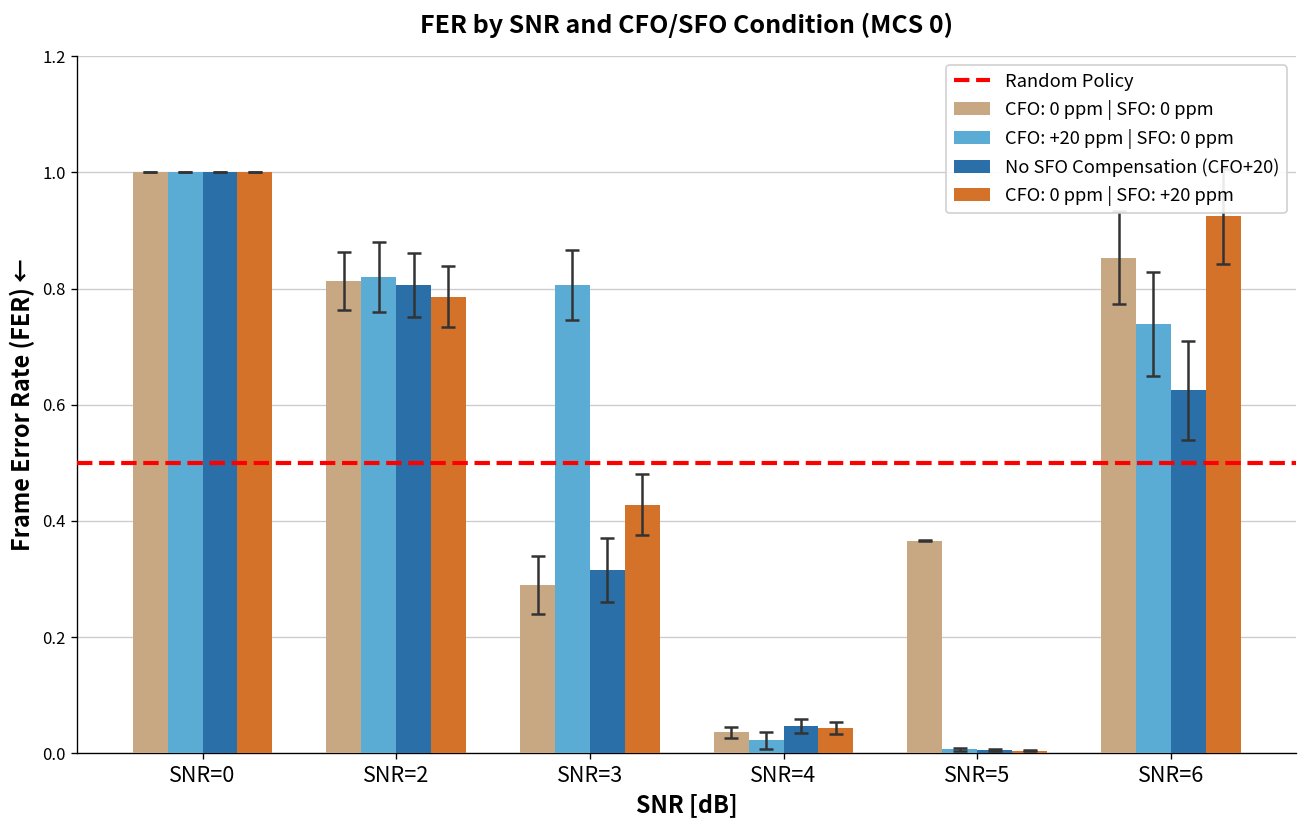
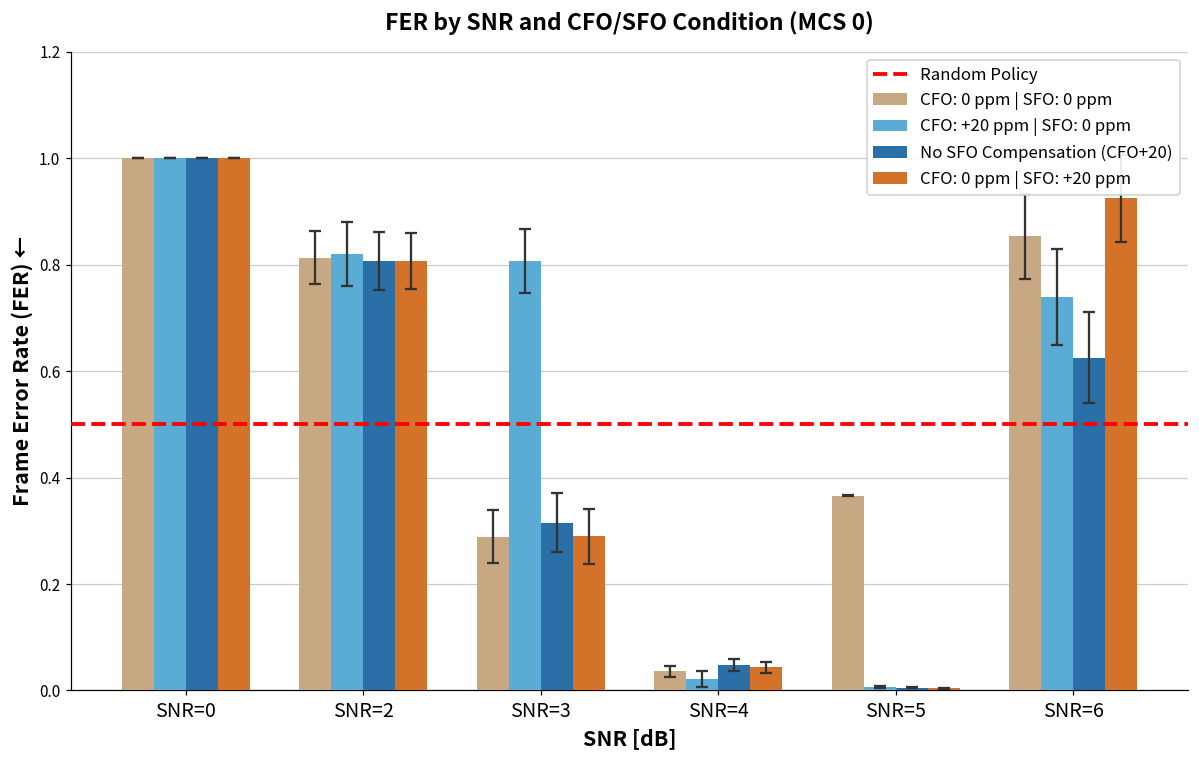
CFO: 0 ppm | SFO: +20 ppm, SNR=2: 0.79 -> 0.81
CFO: 0 ppm | SFO: +20 ppm, SNR=3: 0.43 -> 0.29
